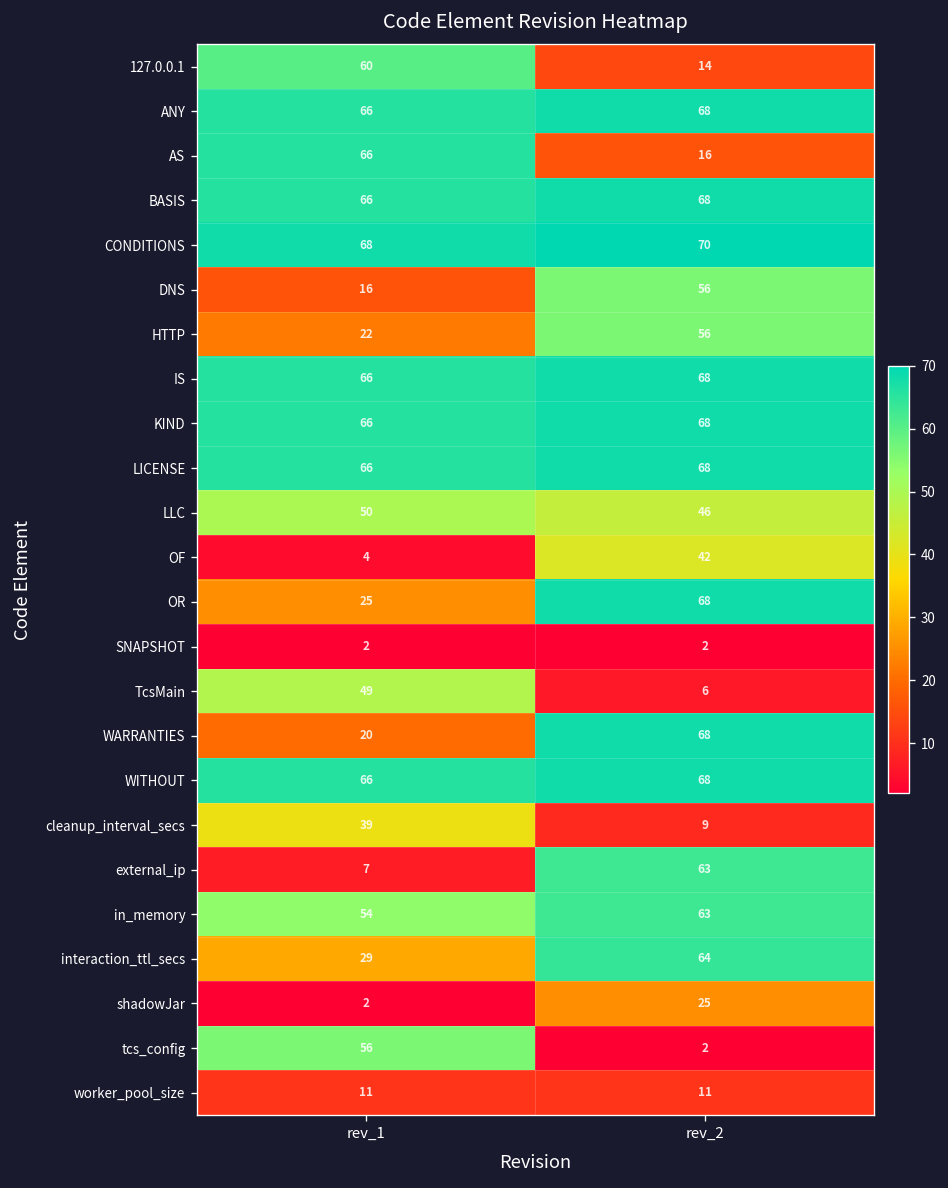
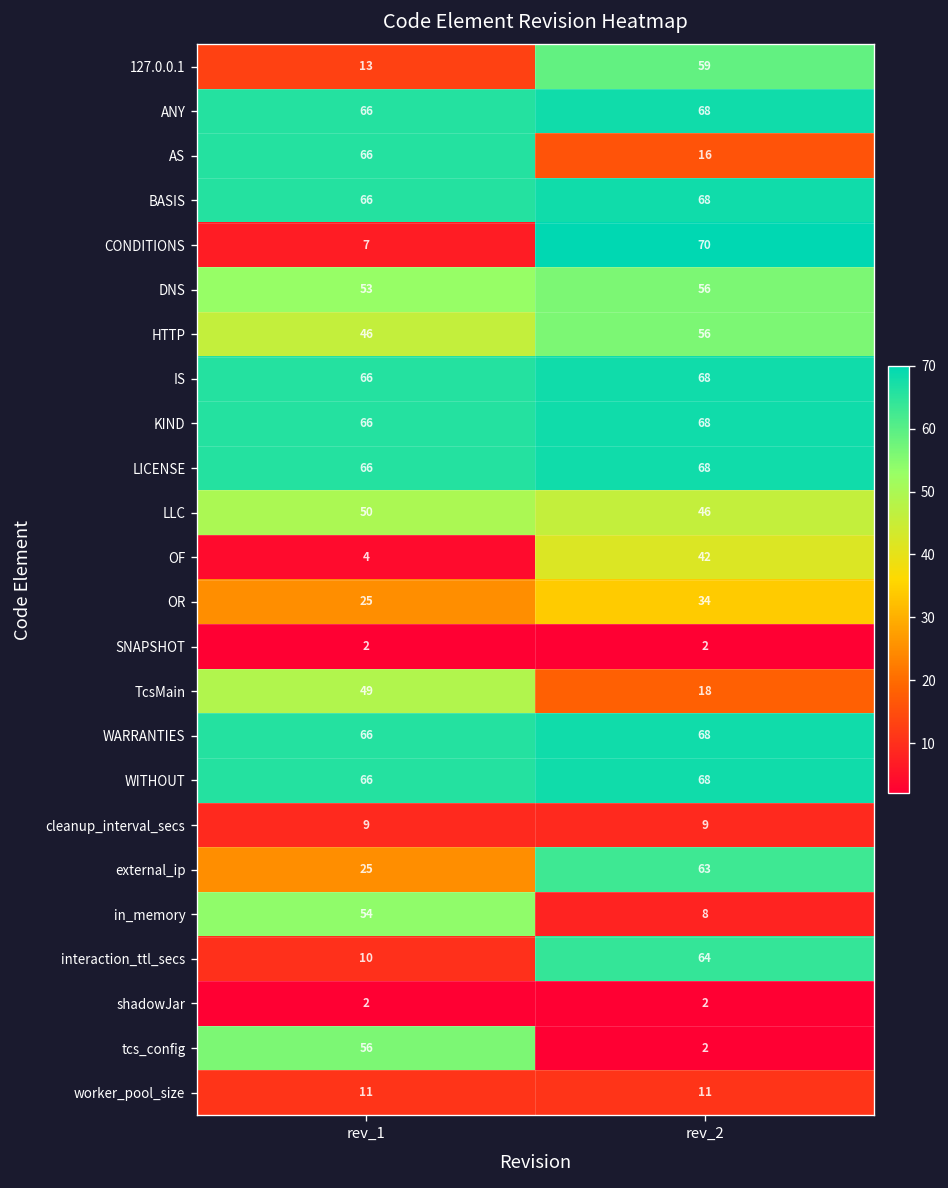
127.0.0.1, rev_1: 60 -> 13
127.0.0.1, rev_2: 14 -> 59
CONDITIONS, rev_1: 68 -> 7
DNS, rev_1: 16 -> 53
HTTP, rev_1: 22 -> 46
OR, rev_2: 68 -> 34
TcsMain, rev_2: 6 -> 18
WARRANTIES, rev_1: 20 -> 66
cleanup_interval_secs, rev_1: 39 -> 9
external_ip, rev_1: 7 -> 25
in_memory, rev_2: 63 -> 8
interaction_ttl_secs, rev_1: 29 -> 10
shadowJar, rev_2: 25 -> 2
